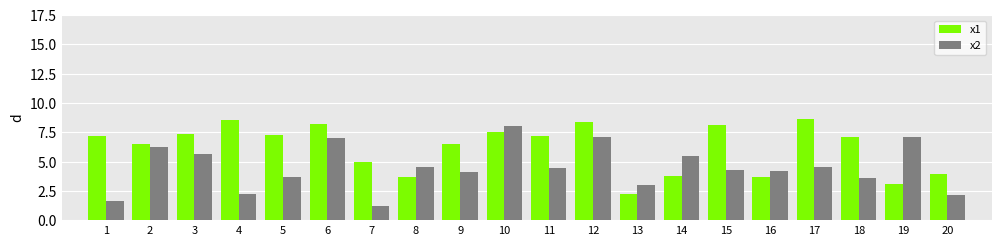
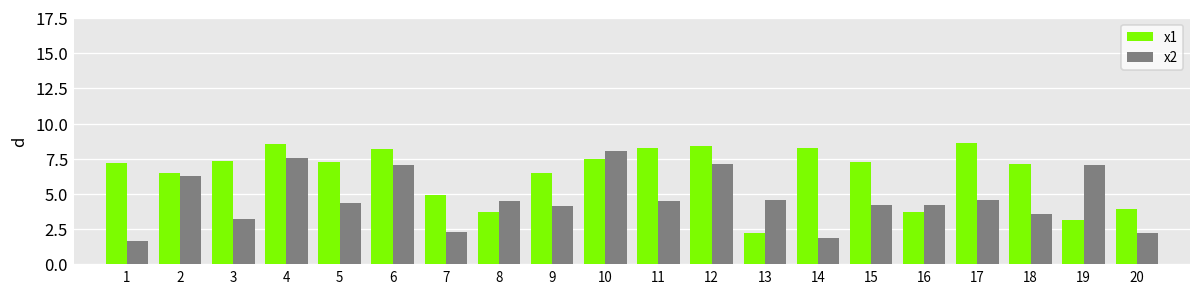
x2, 3: 5.7 -> 3.2
x2, 4: 2.3 -> 7.6
x2, 5: 3.7 -> 4.3
x2, 7: 1.2 -> 2.3
x1, 11: 7.2 -> 8.3
x2, 13: 3.0 -> 4.6
x1, 14: 3.8 -> 8.2
x2, 14: 5.5 -> 1.8
x1, 15: 8.2 -> 7.2
